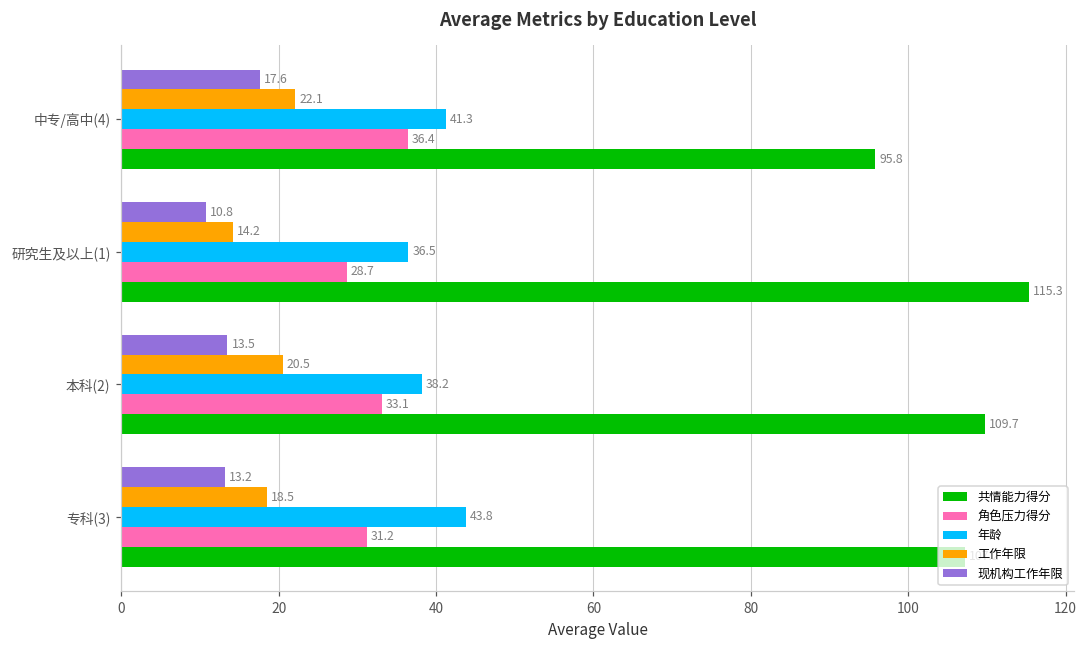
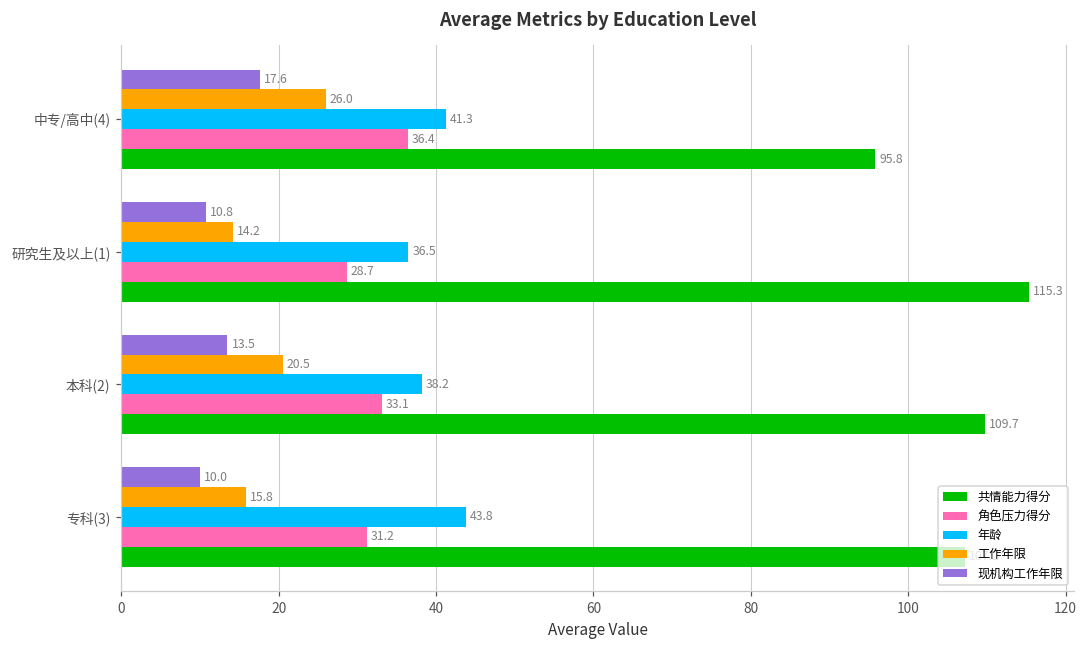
工作年限, 中专/高中(4): 22.1 -> 26.0
现机构工作年限, 专科(3): 13.2 -> 10.0
工作年限, 专科(3): 18.5 -> 15.8
